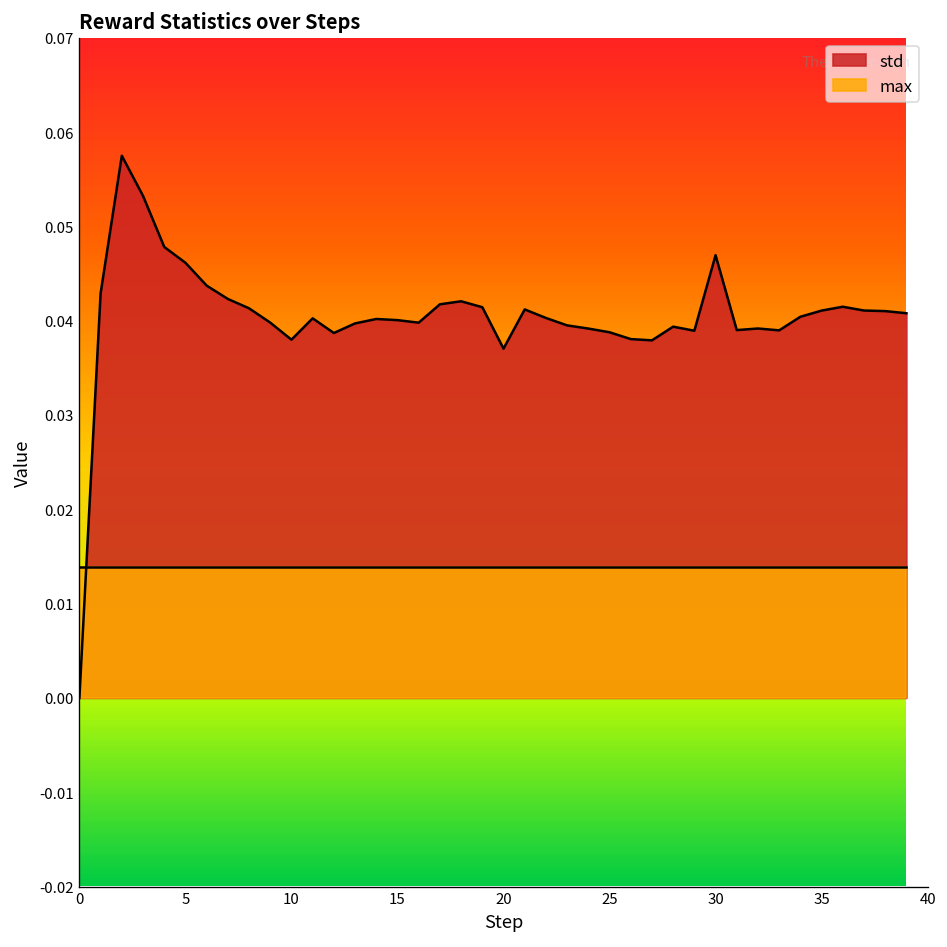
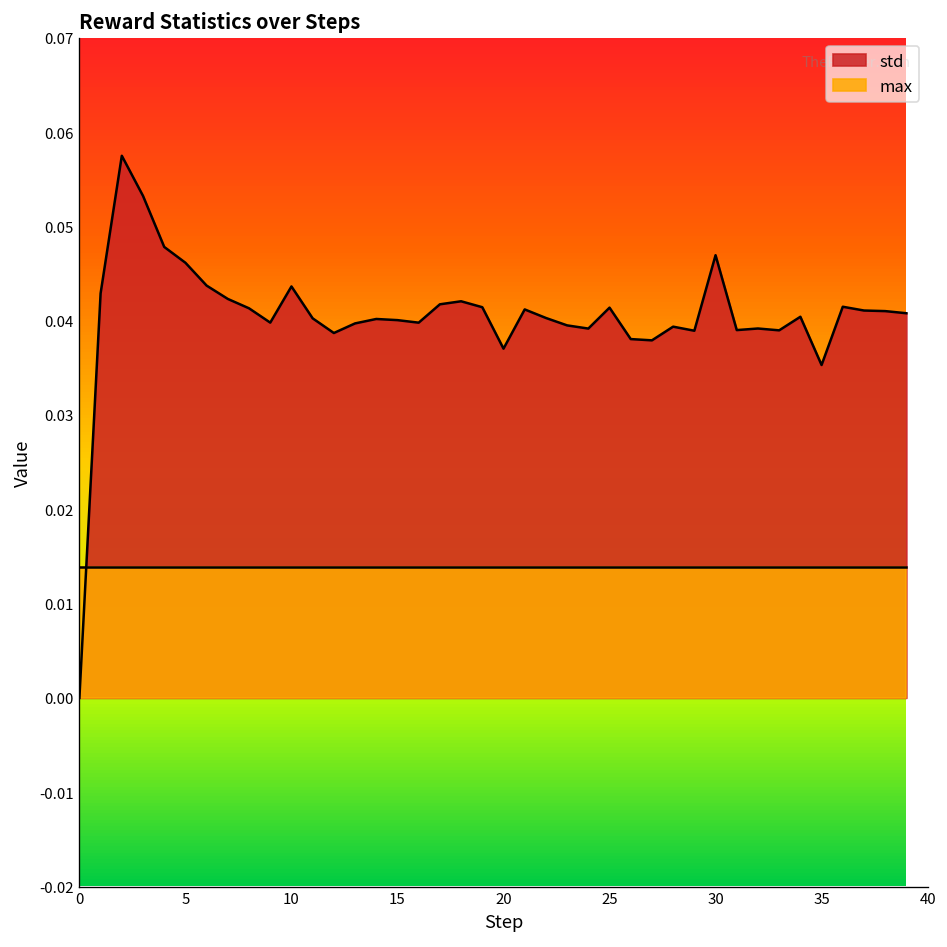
std, 10: 0.038 -> 0.044
std, 25: 0.039 -> 0.041
std, 35: 0.041 -> 0.035
